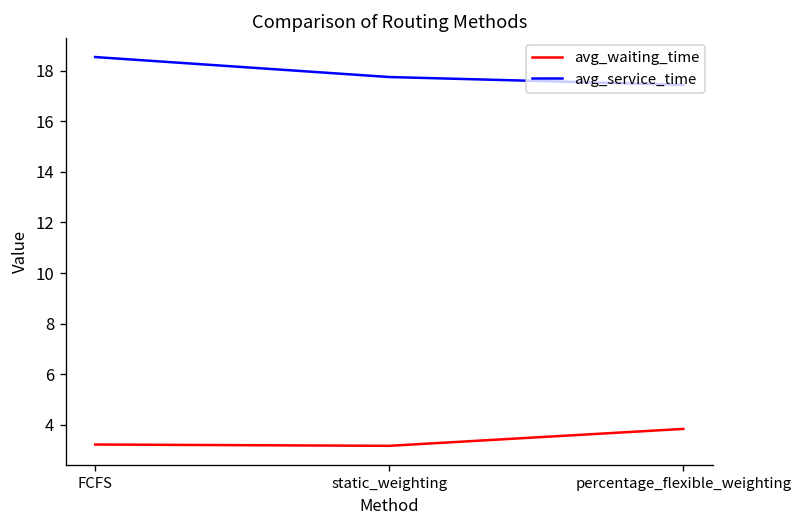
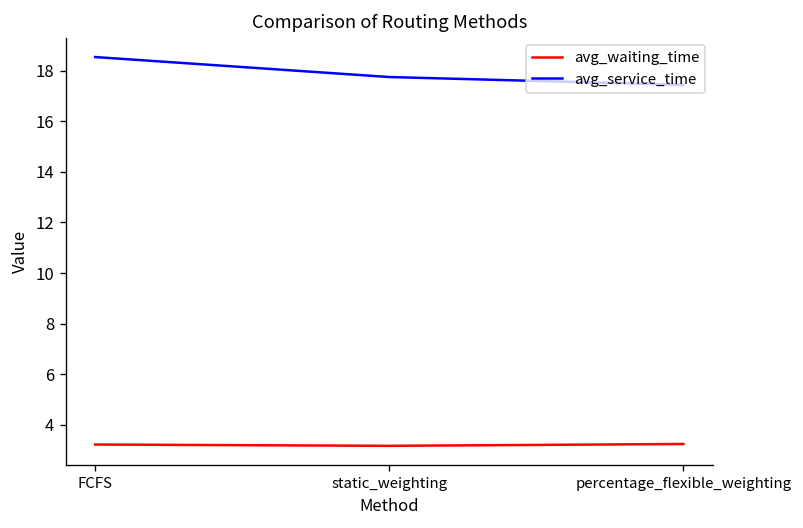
avg_waiting_time, percentage_flexible_weighting: 3.8 -> 3.2
